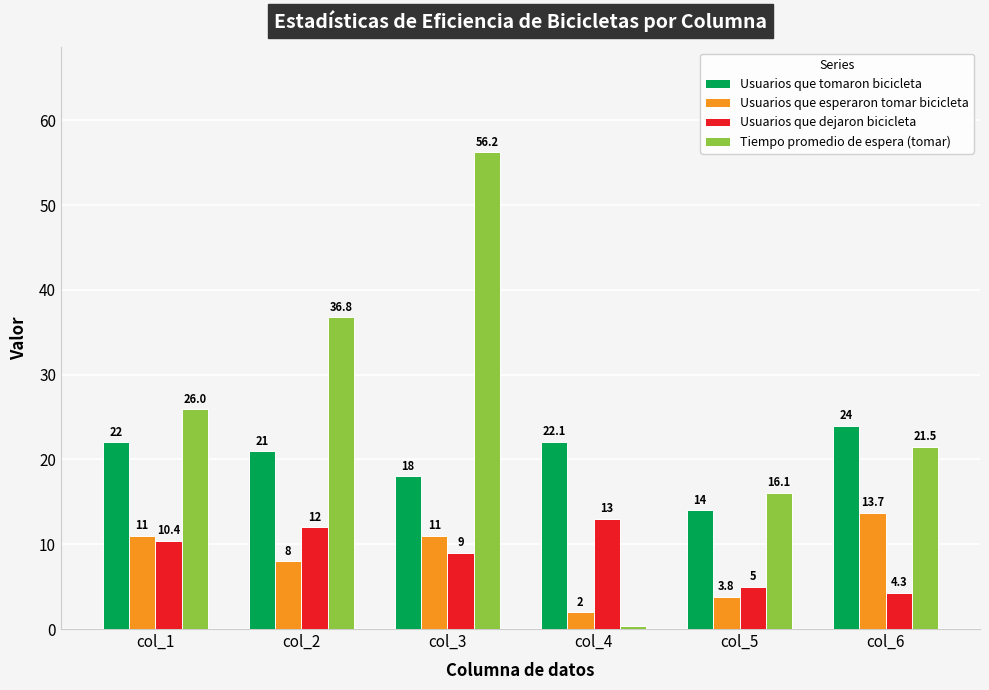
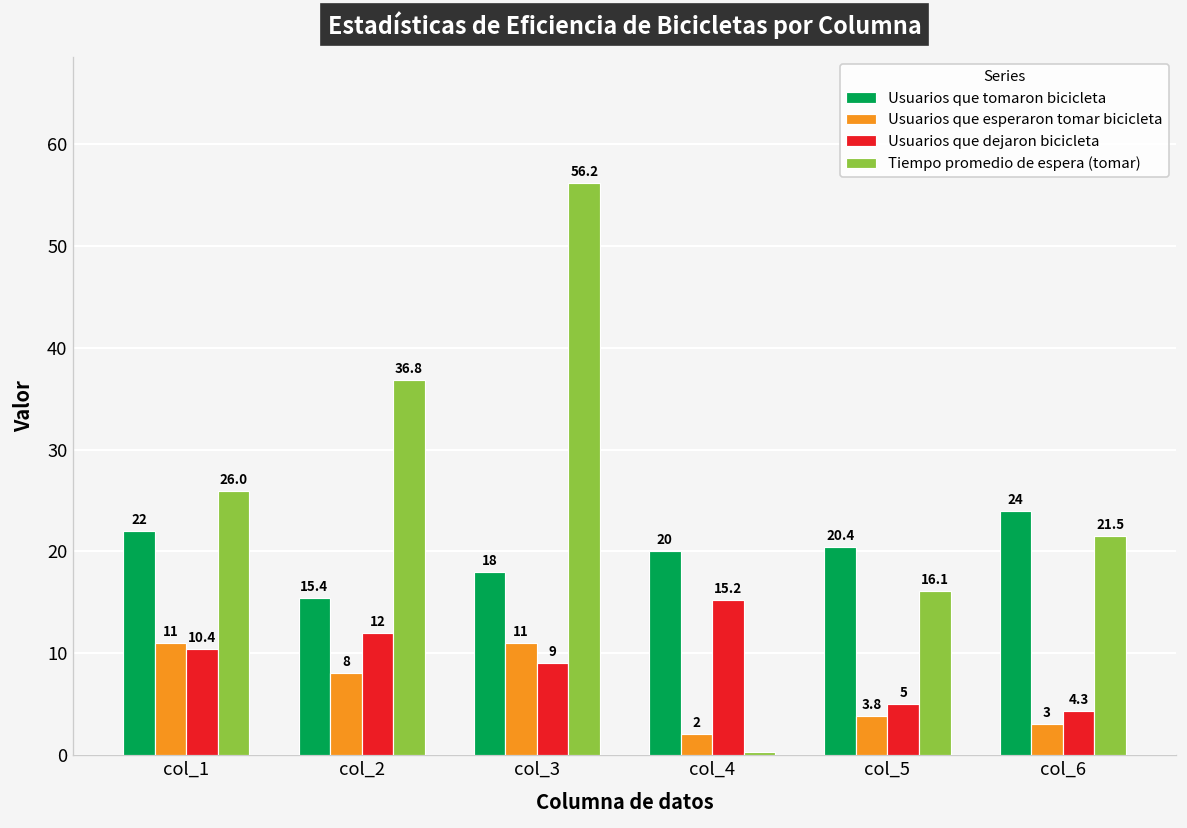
Usuarios que tomaron bicicleta, col_2: 21 -> 15.4
Usuarios que tomaron bicicleta, col_4: 22.1 -> 20
Usuarios que dejaron bicicleta, col_4: 13 -> 15.2
Usuarios que tomaron bicicleta, col_5: 14 -> 20.4
Usuarios que esperaron tomar bicicleta, col_6: 13.7 -> 3
